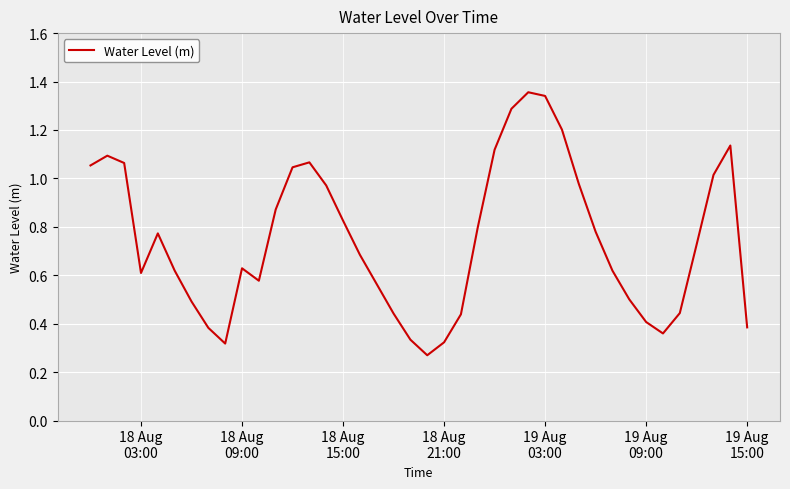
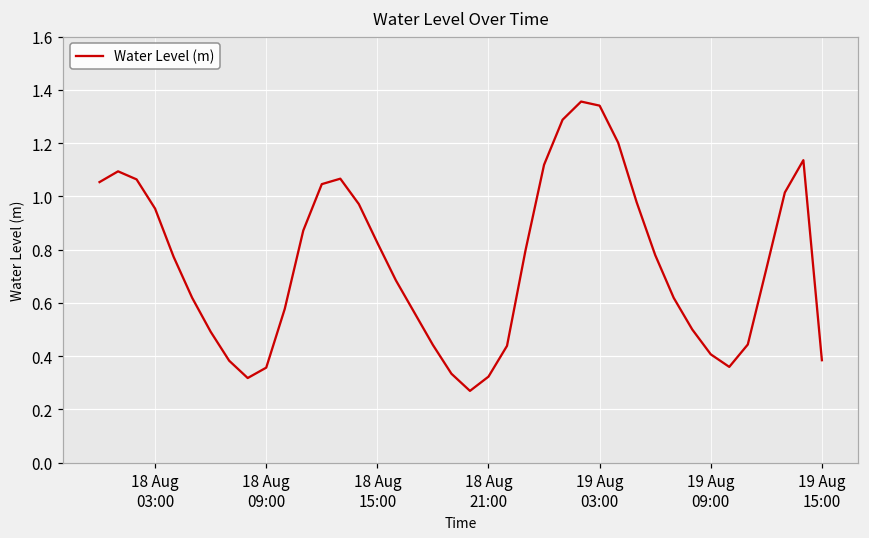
18 Aug 03:00: 0.61 -> 0.95
18 Aug 09:00: 0.63 -> 0.36
